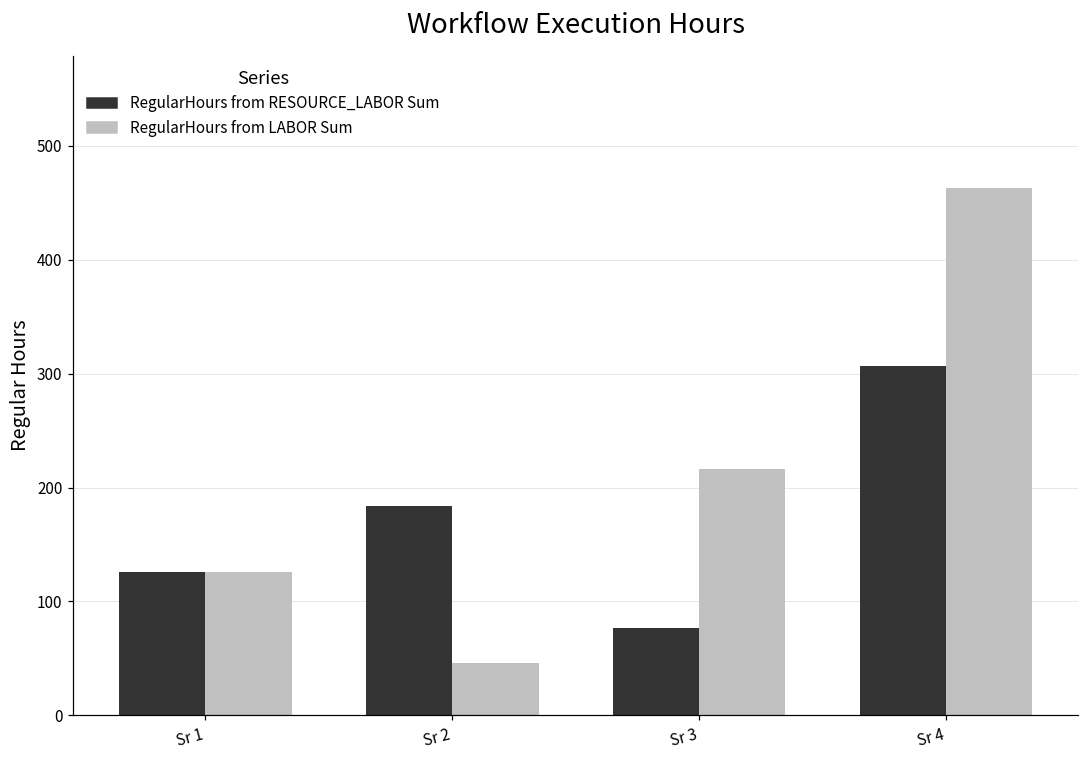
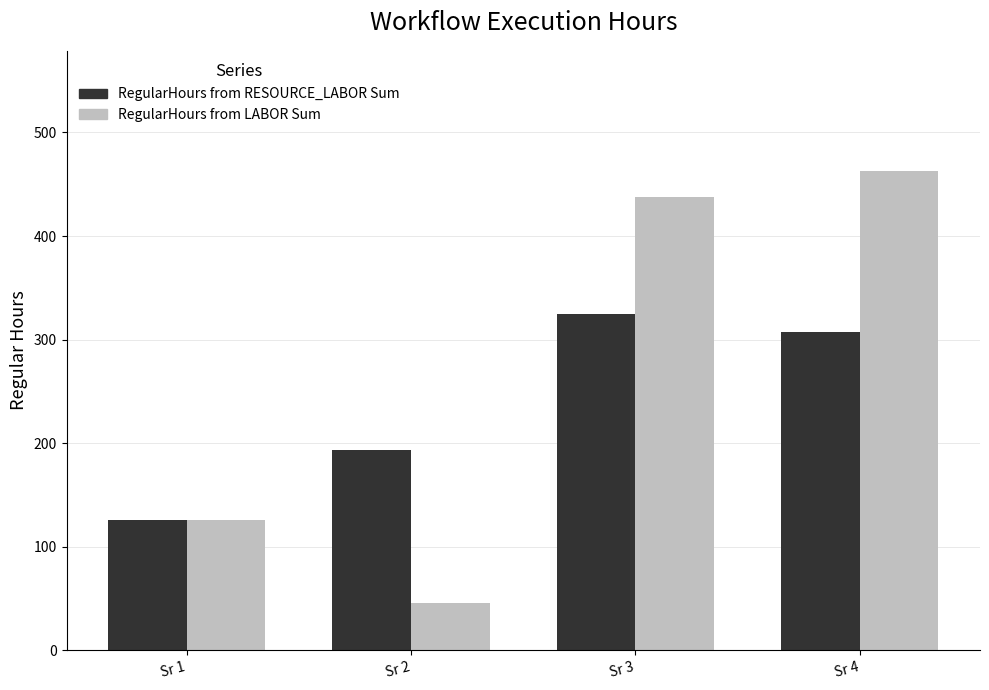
RegularHours from RESOURCE_LABOR Sum, Sr 2: 184 -> 193
RegularHours from RESOURCE_LABOR Sum, Sr 3: 77 -> 325
RegularHours from LABOR Sum, Sr 3: 216 -> 438
